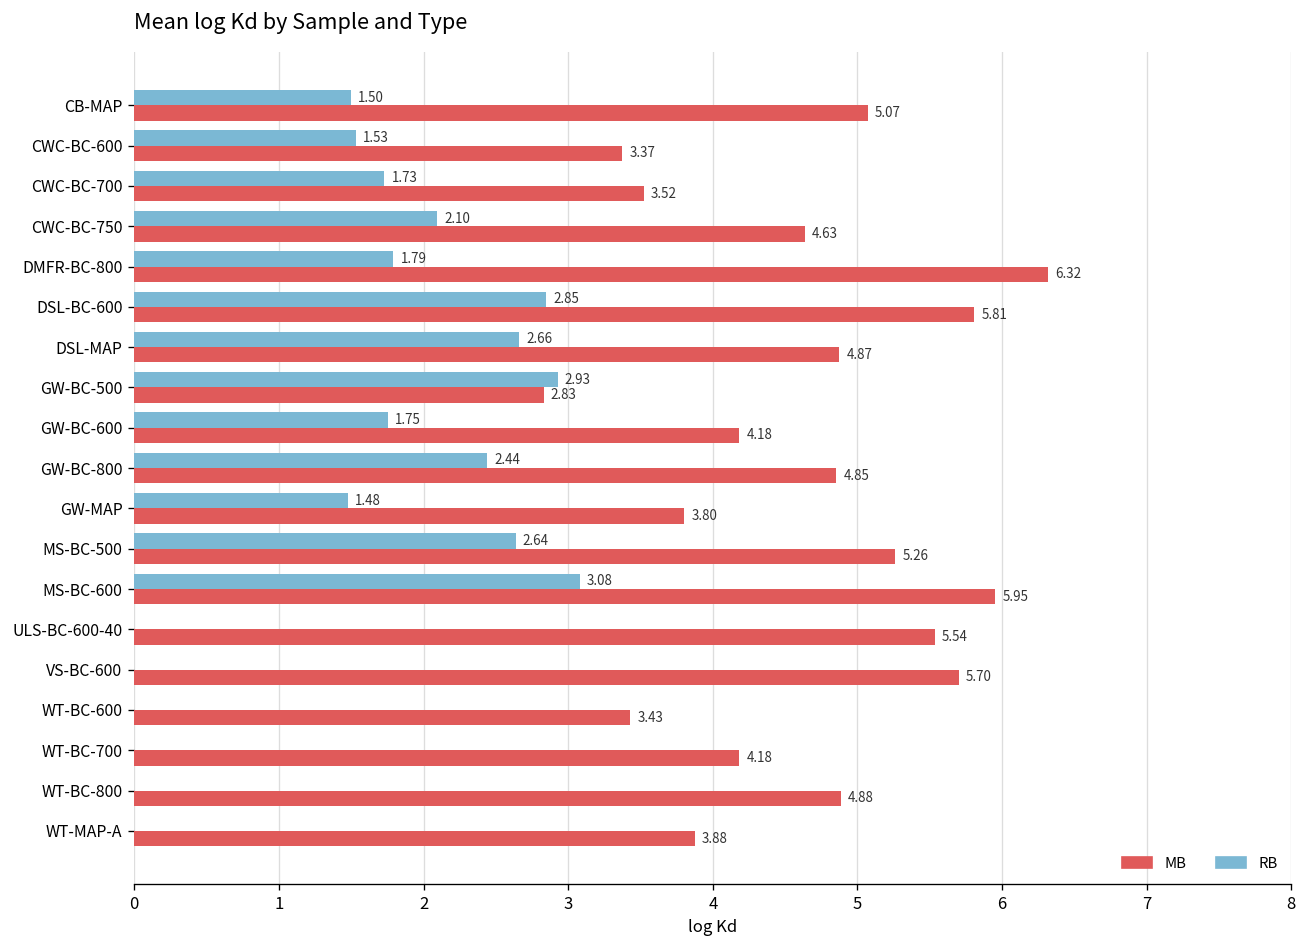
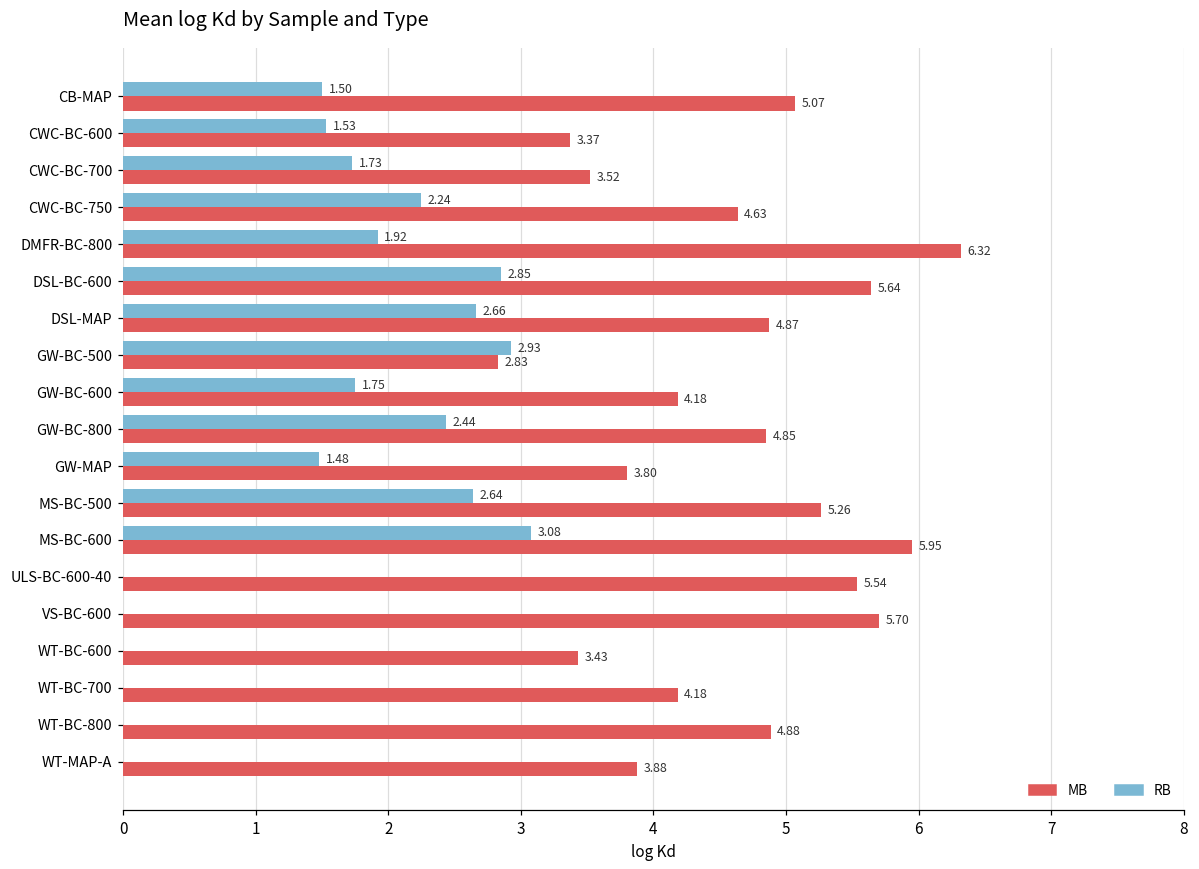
RB, CWC-BC-750: 2.10 -> 2.24
RB, DMFR-BC-800: 1.79 -> 1.92
MB, DSL-BC-600: 5.81 -> 5.64
